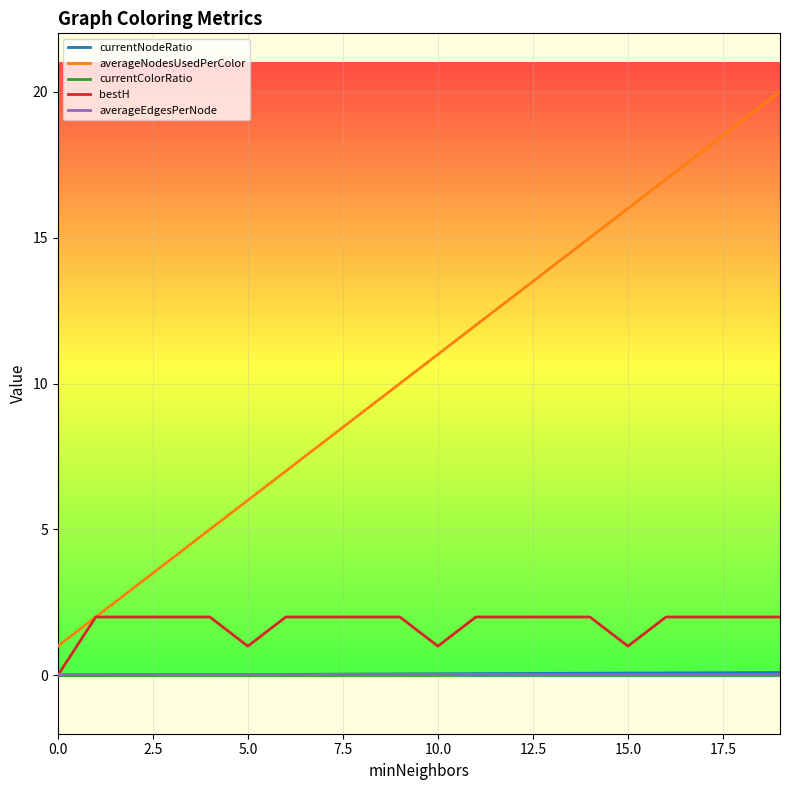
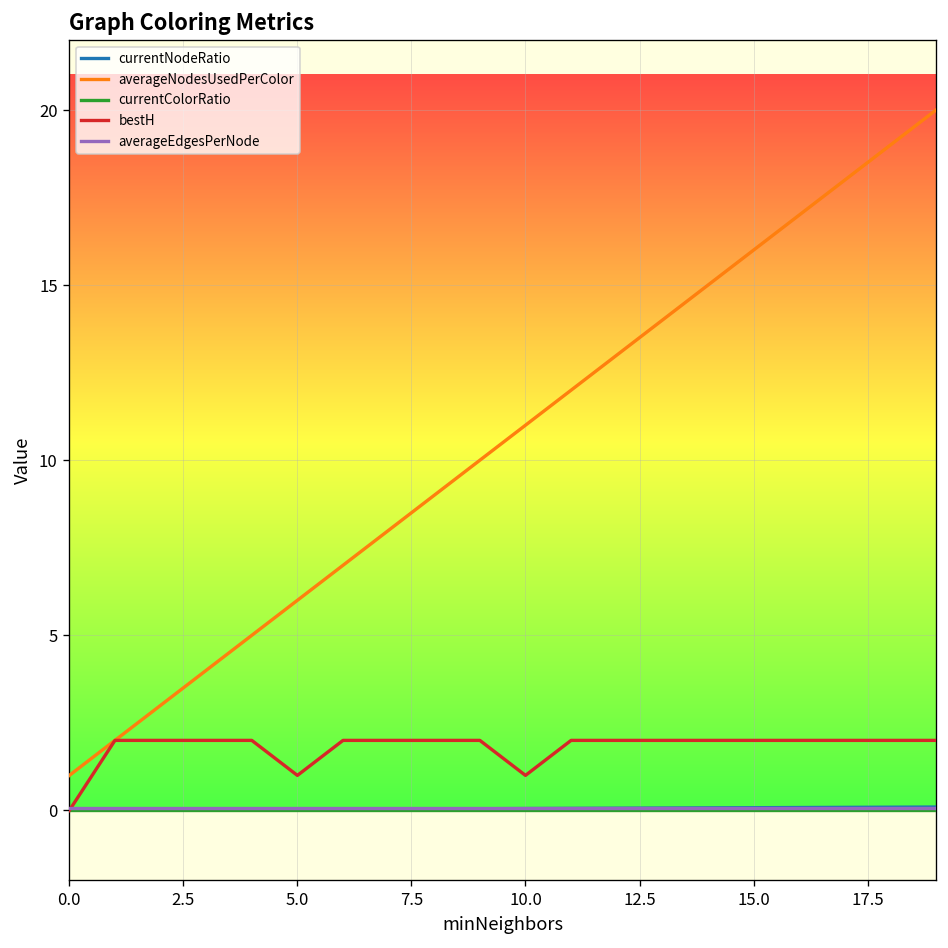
bestH, 15.0: 1 -> 2
